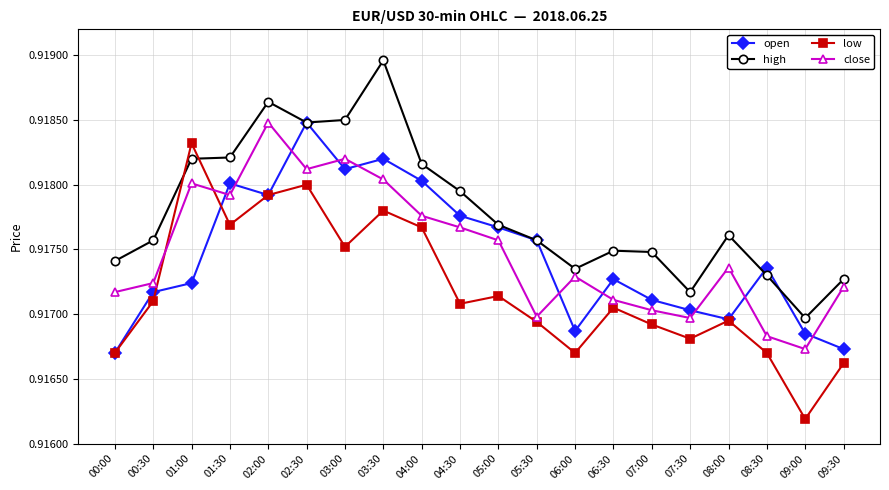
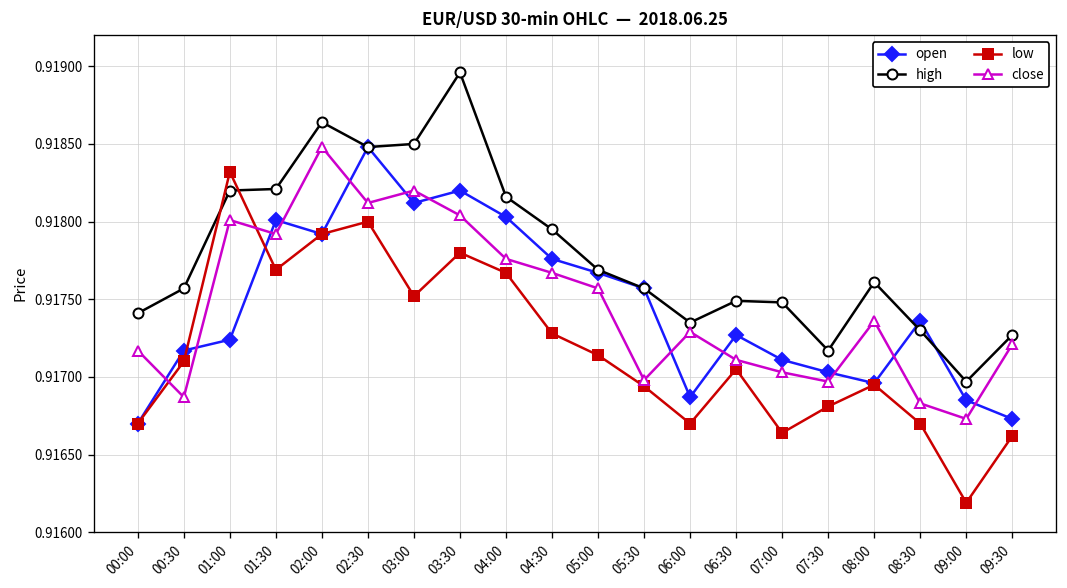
close, 00:30: 0.91724 -> 0.91687
low, 04:30: 0.91708 -> 0.91728
low, 07:00: 0.91692 -> 0.91664
